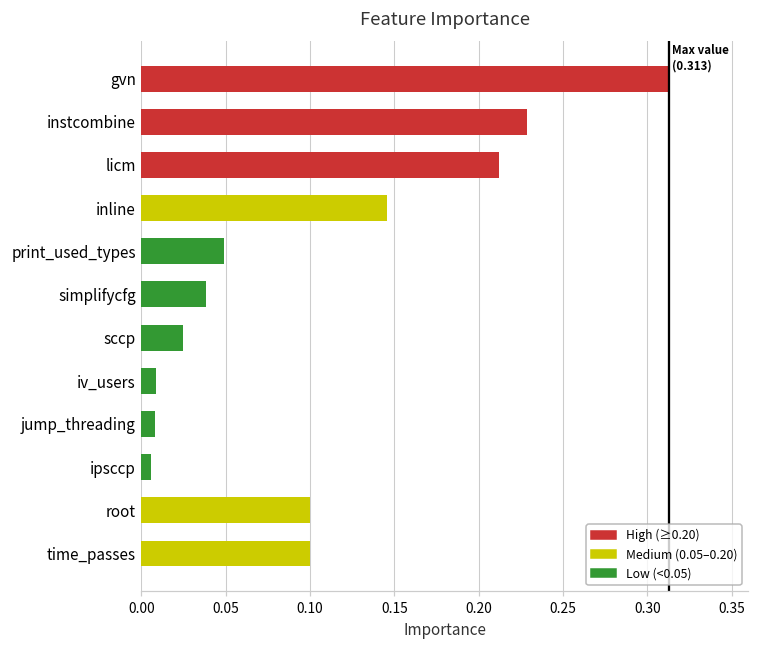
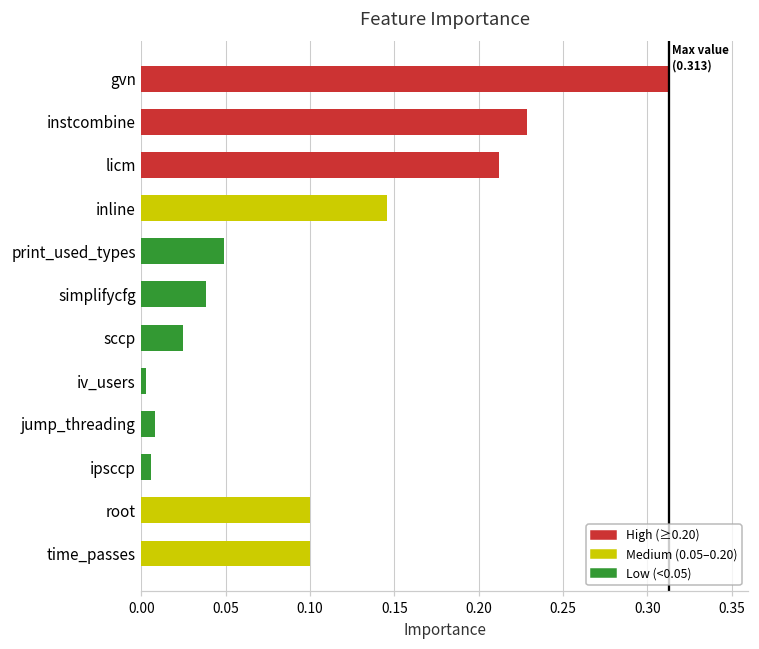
iv_users: 0.009 -> 0.003
